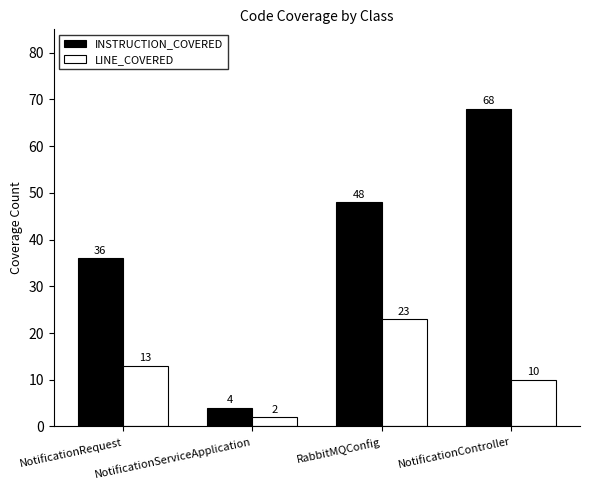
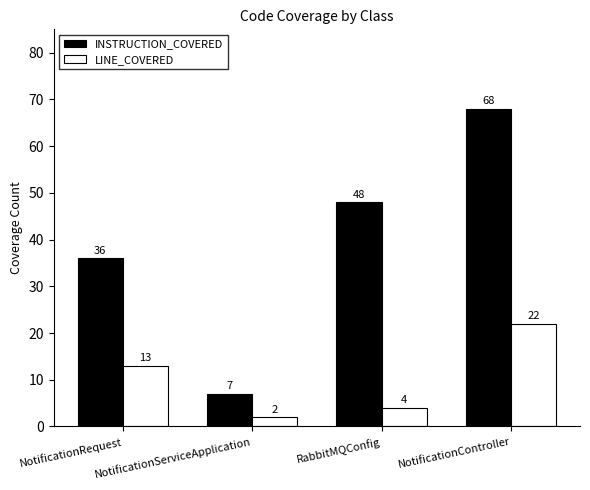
INSTRUCTION_COVERED, NotificationServiceApplication: 4 -> 7
LINE_COVERED, RabbitMQConfig: 23 -> 4
LINE_COVERED, NotificationController: 10 -> 22
